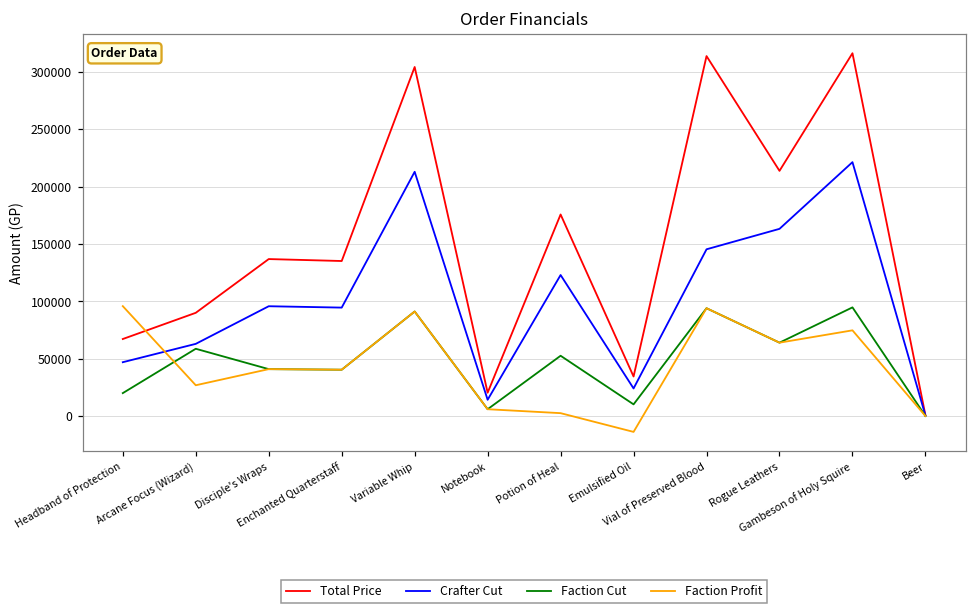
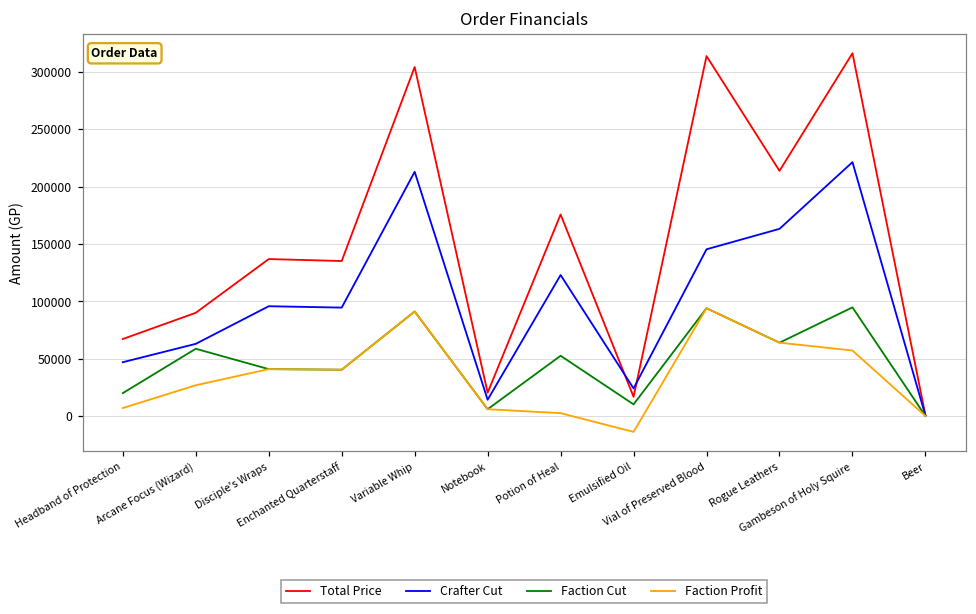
Faction Profit, Headband of Protection: 96000 -> 7000
Total Price, Emulsified Oil: 35000 -> 17000
Faction Profit, Gambeson of Holy Squire: 75000 -> 57000
